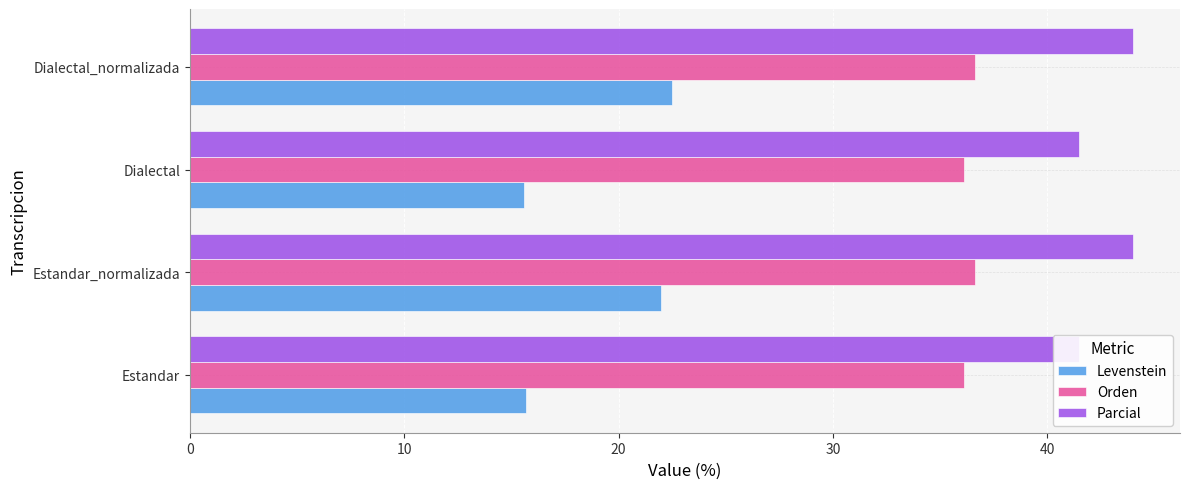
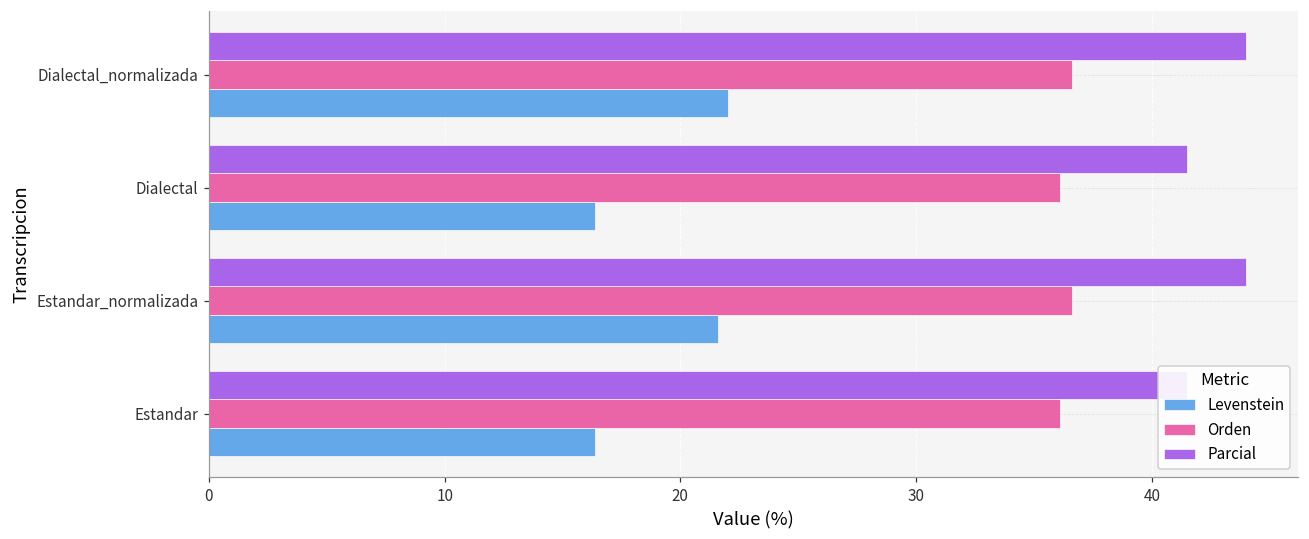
Levenstein, Dialectal_normalizada: 22.5 -> 22.0
Levenstein, Dialectal: 15.6 -> 16.4
Levenstein, Estandar_normalizada: 22.0 -> 21.6
Levenstein, Estandar: 15.7 -> 16.4
